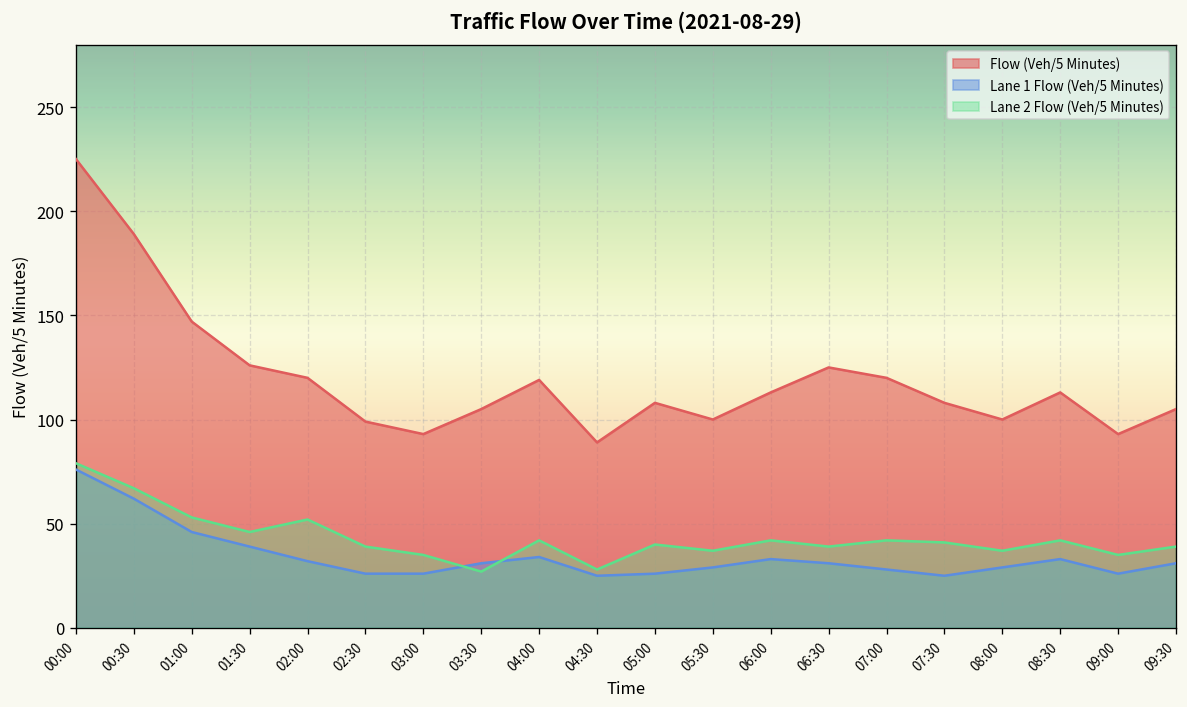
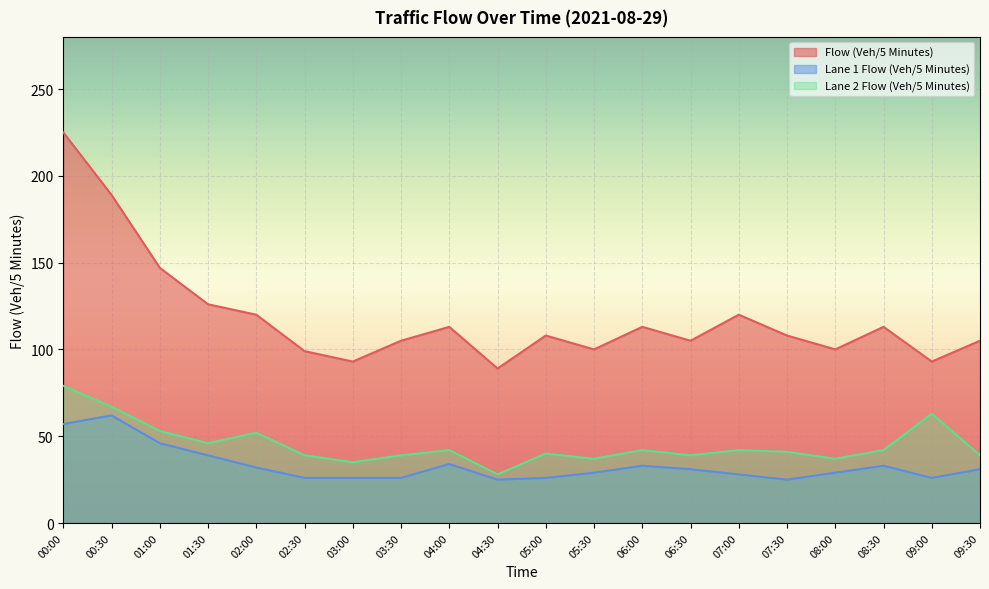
Lane 1 Flow (Veh/5 Minutes), 00:00: 76 -> 57
Lane 1 Flow (Veh/5 Minutes), 03:30: 31 -> 26
Lane 2 Flow (Veh/5 Minutes), 03:30: 27 -> 39
Flow (Veh/5 Minutes), 04:00: 119 -> 113
Flow (Veh/5 Minutes), 06:30: 125 -> 105
Lane 2 Flow (Veh/5 Minutes), 09:00: 35 -> 63
